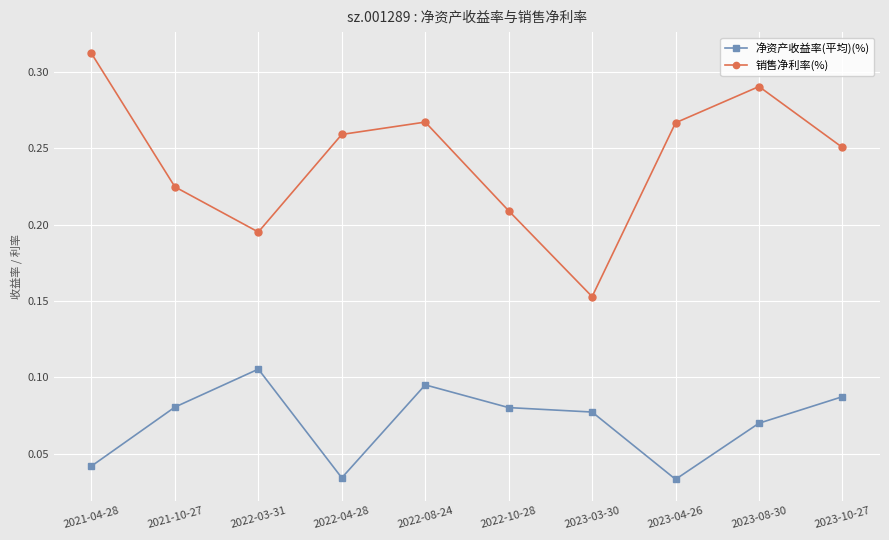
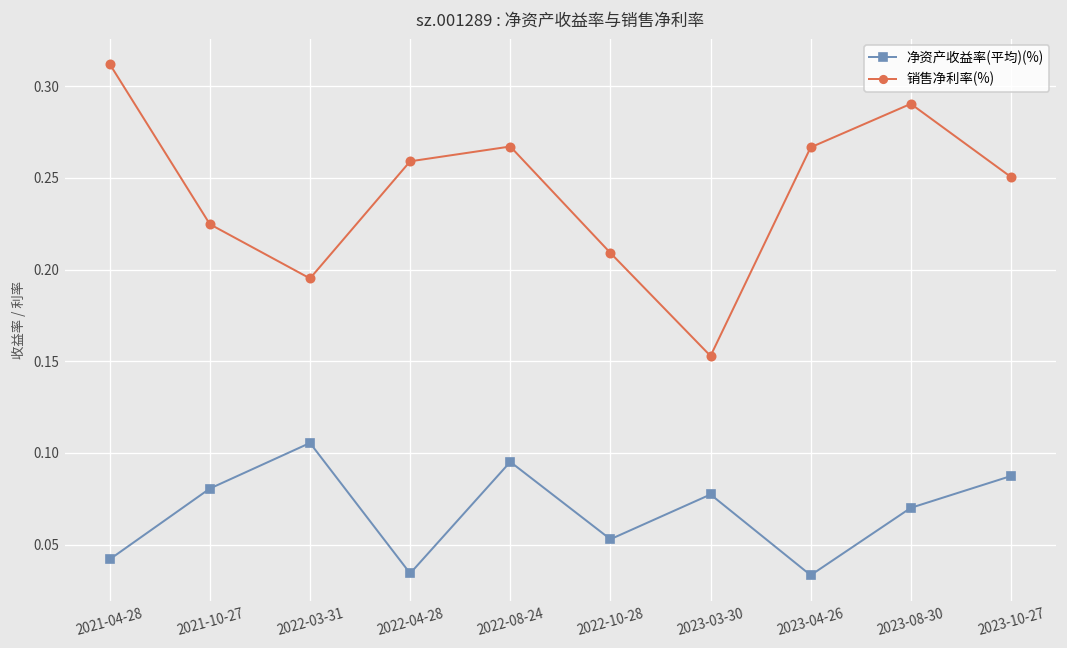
净资产收益率(平均)(%), 2022-10-28: 0.080 -> 0.053
